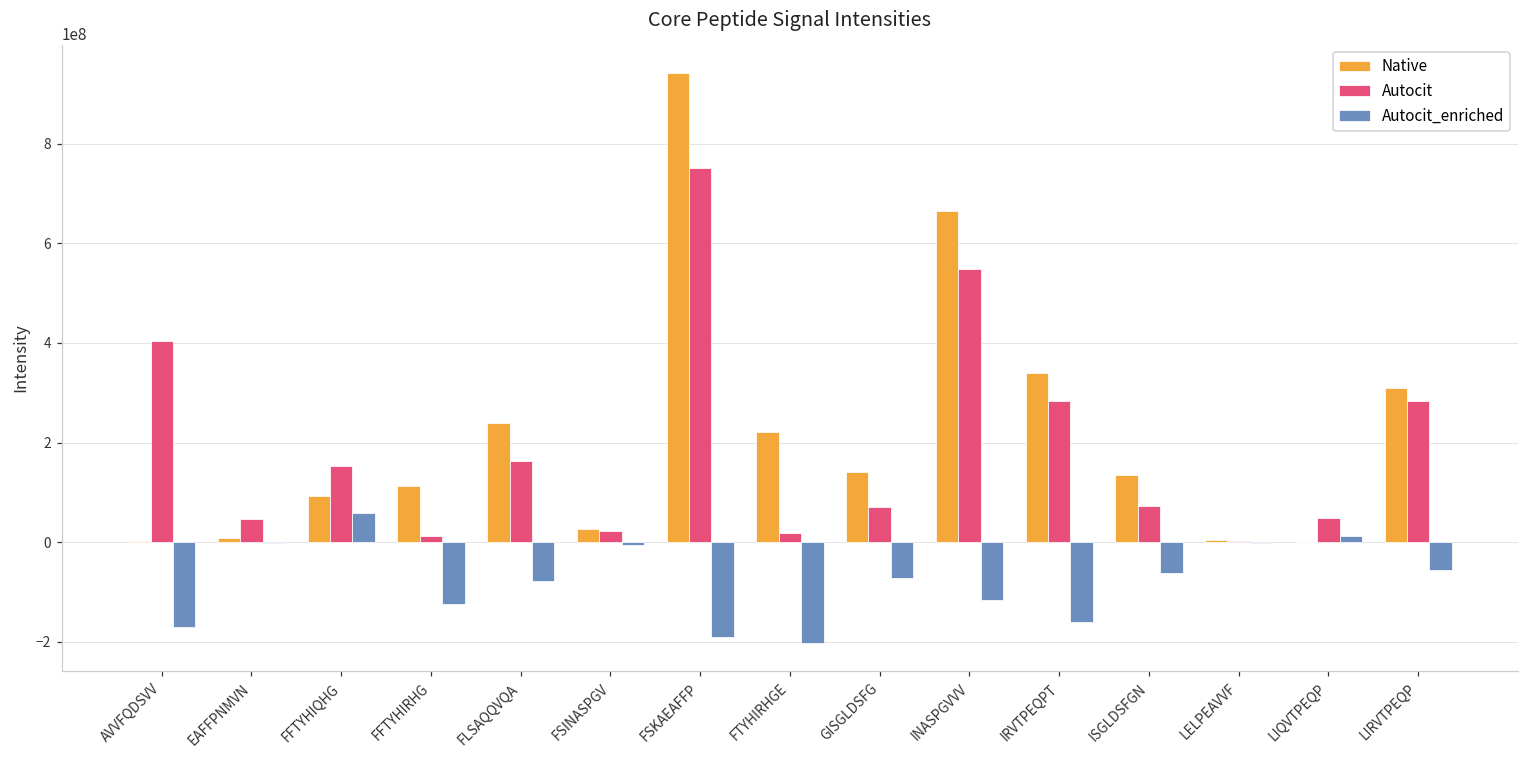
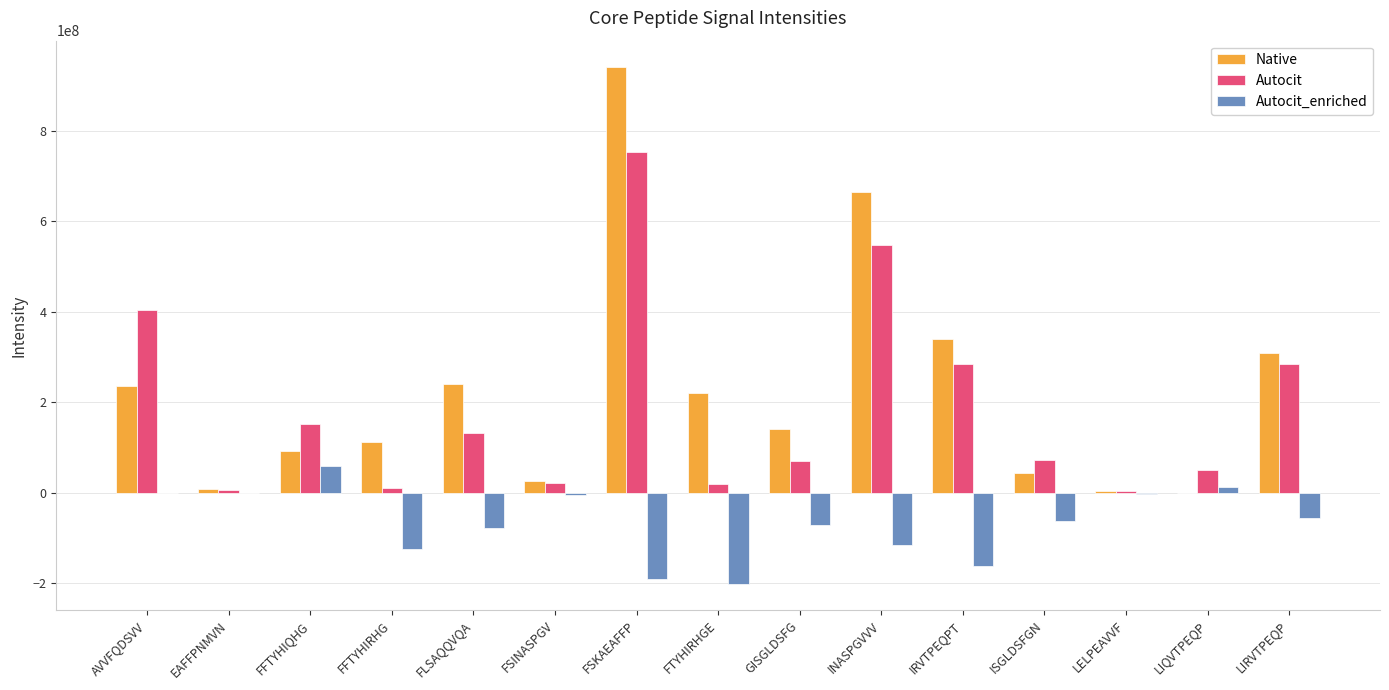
Native, AVVFQDSVV: 0 -> 240000000
Autocit_enriched, AVVFQDSVV: -170000000 -> 0
Autocit, EAFFPNMVN: 50000000 -> 10000000
Autocit, FLSAQQVQA: 160000000 -> 130000000
Native, ISGLDSFGN: 130000000 -> 40000000
